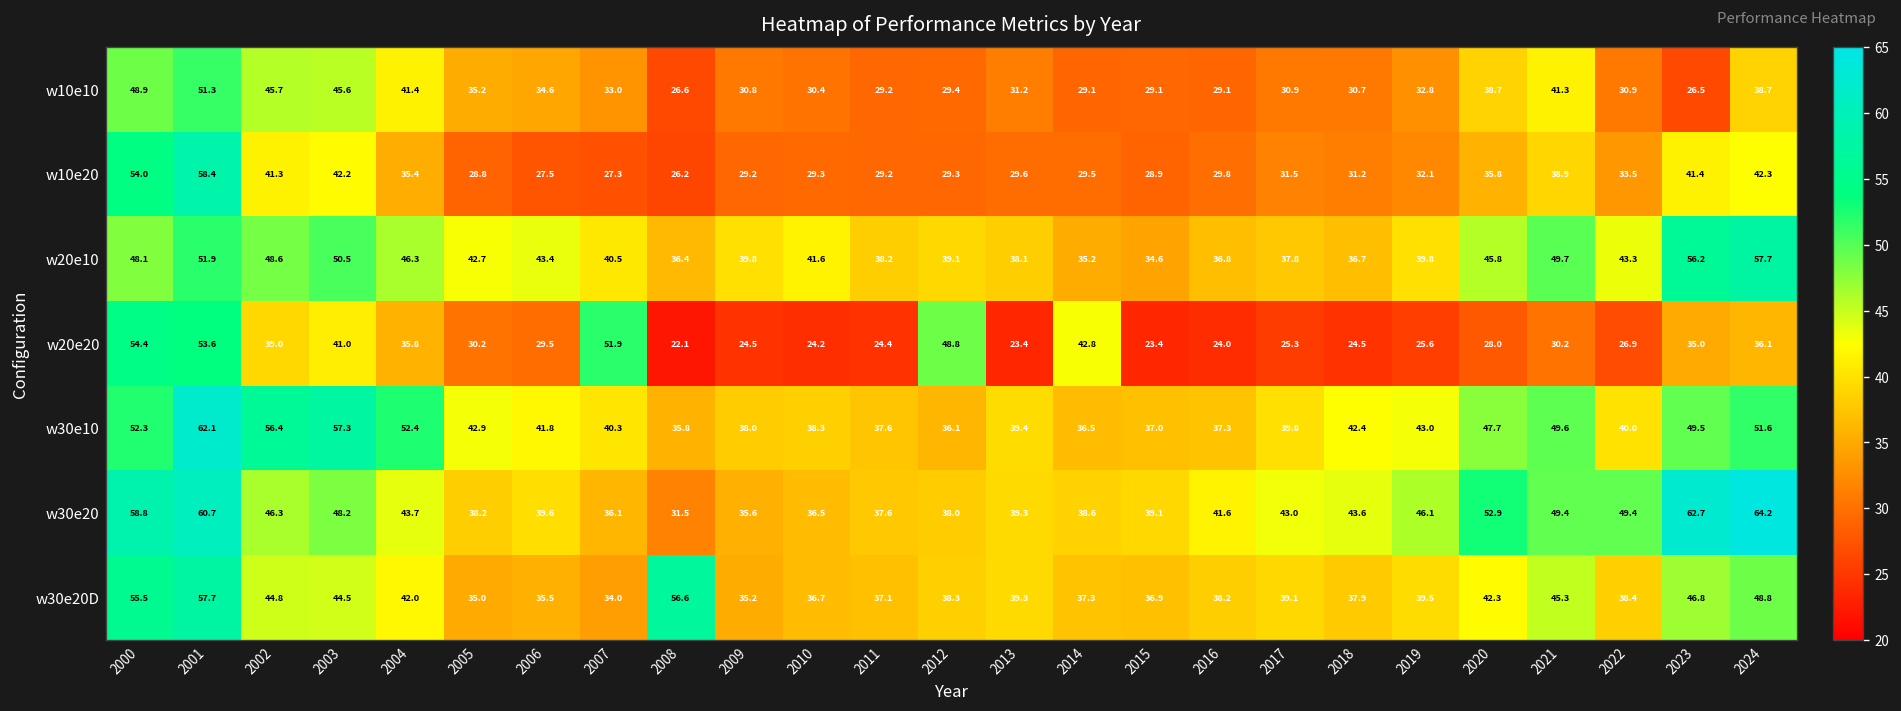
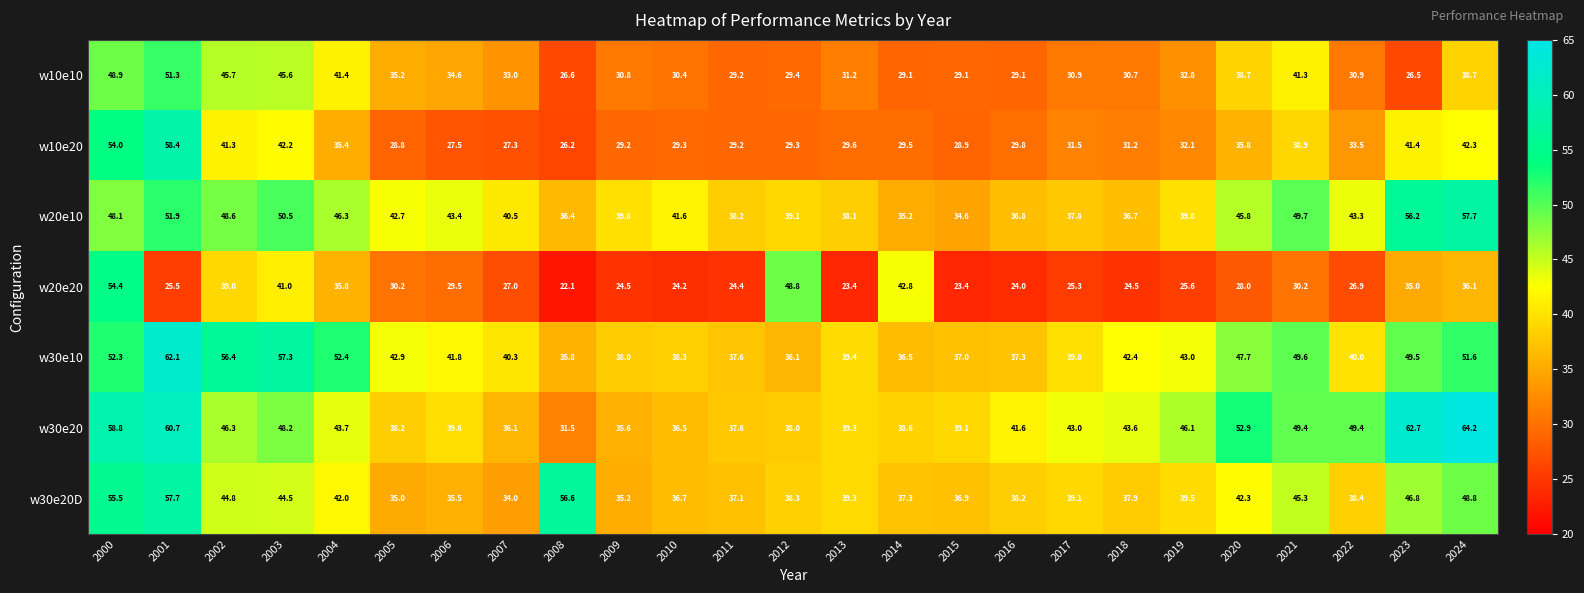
w20e20, 2001: 53.6 -> 25.5
w20e20, 2007: 51.9 -> 27.0
